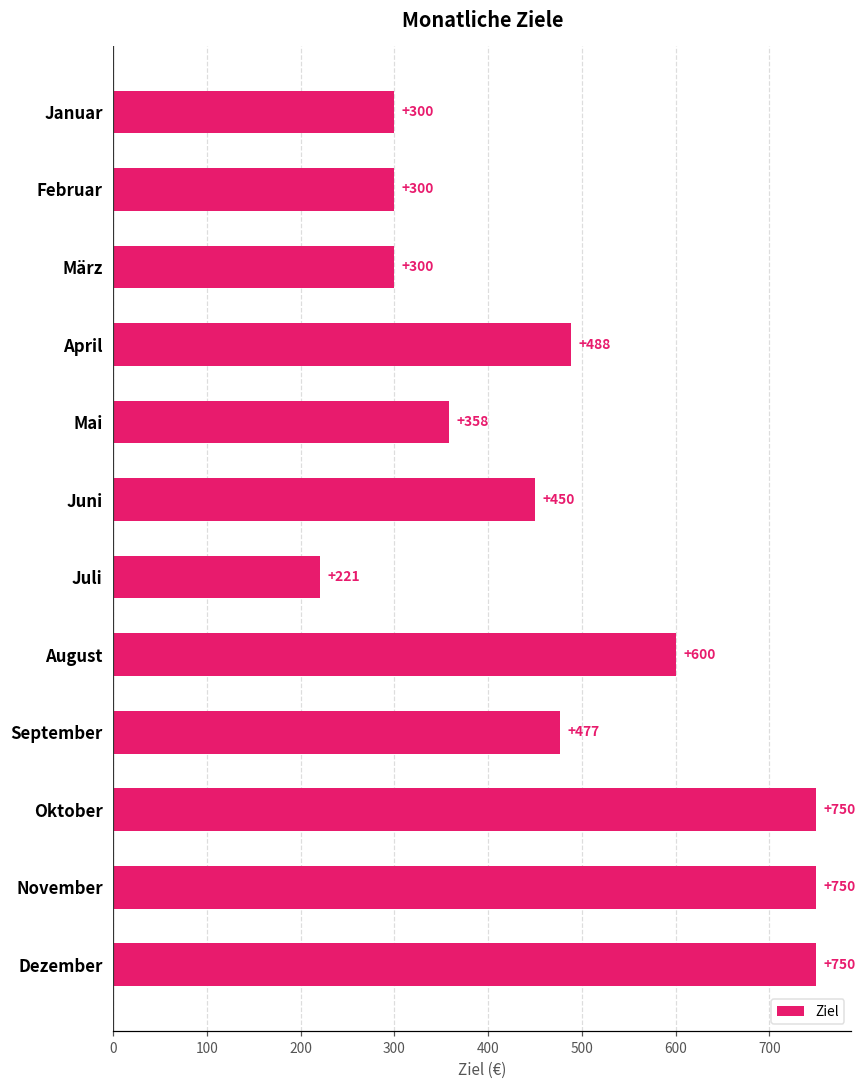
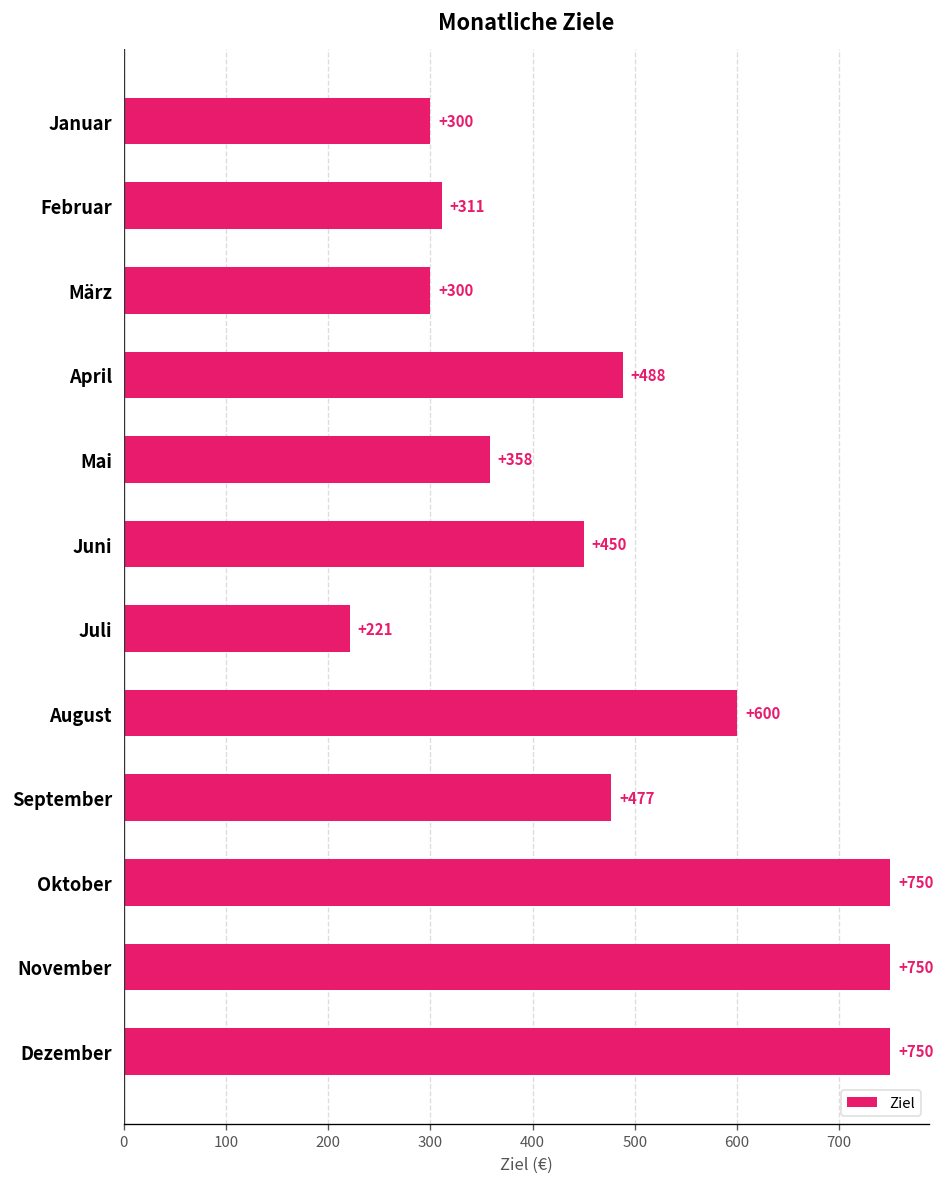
Februar: +300 -> +311
